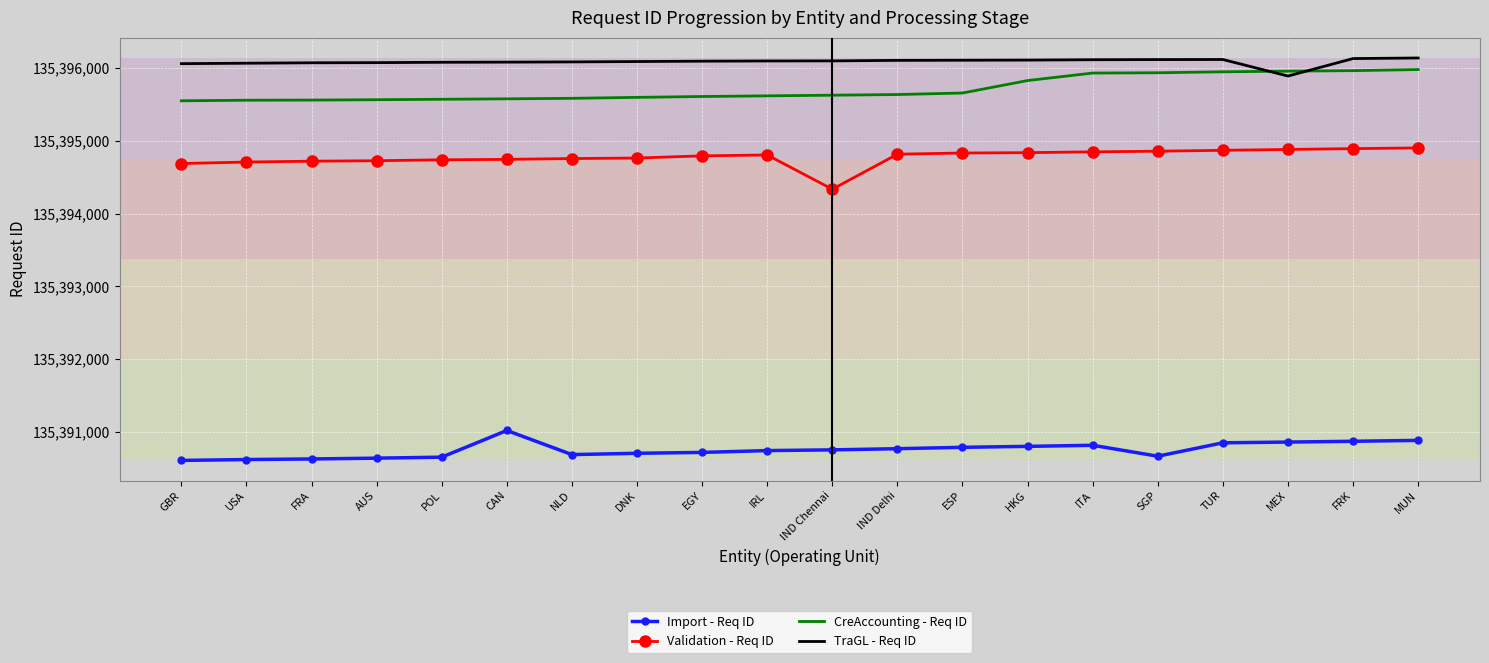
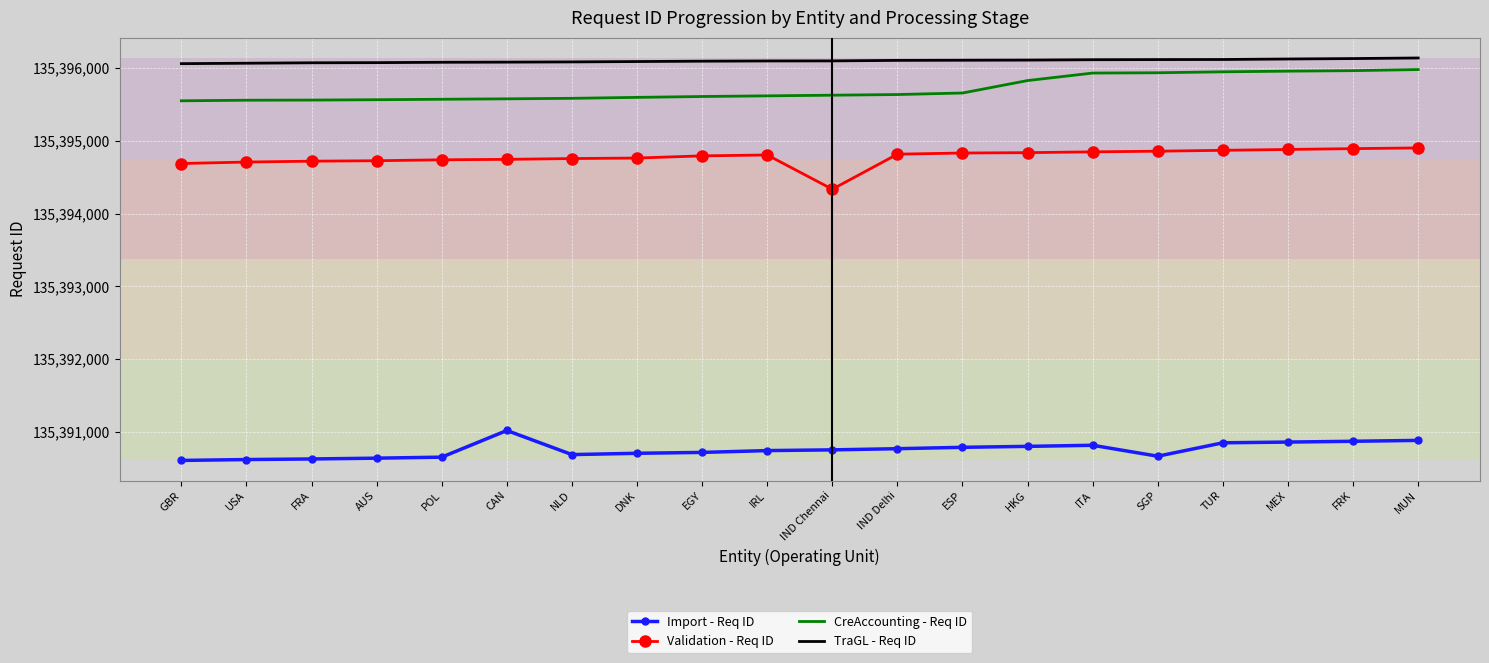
TraGL - Req ID, MEX: 135,395,900 -> 135,396,100
